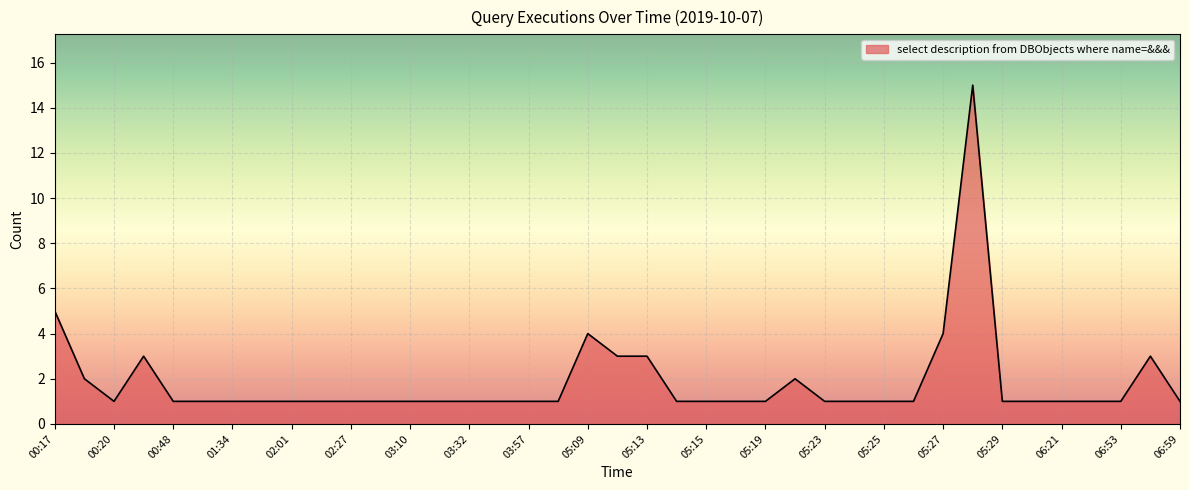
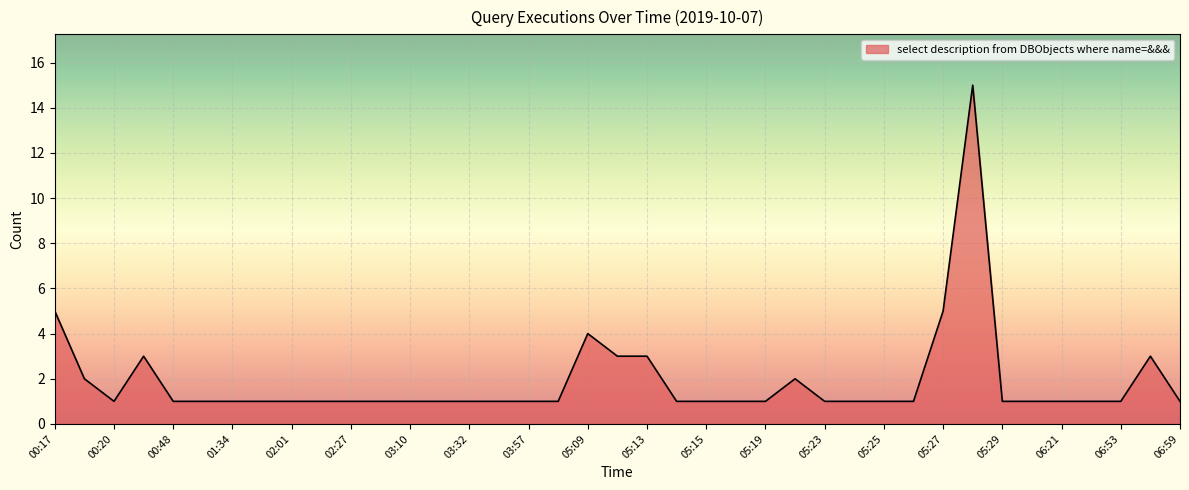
05:27: 4 -> 5
